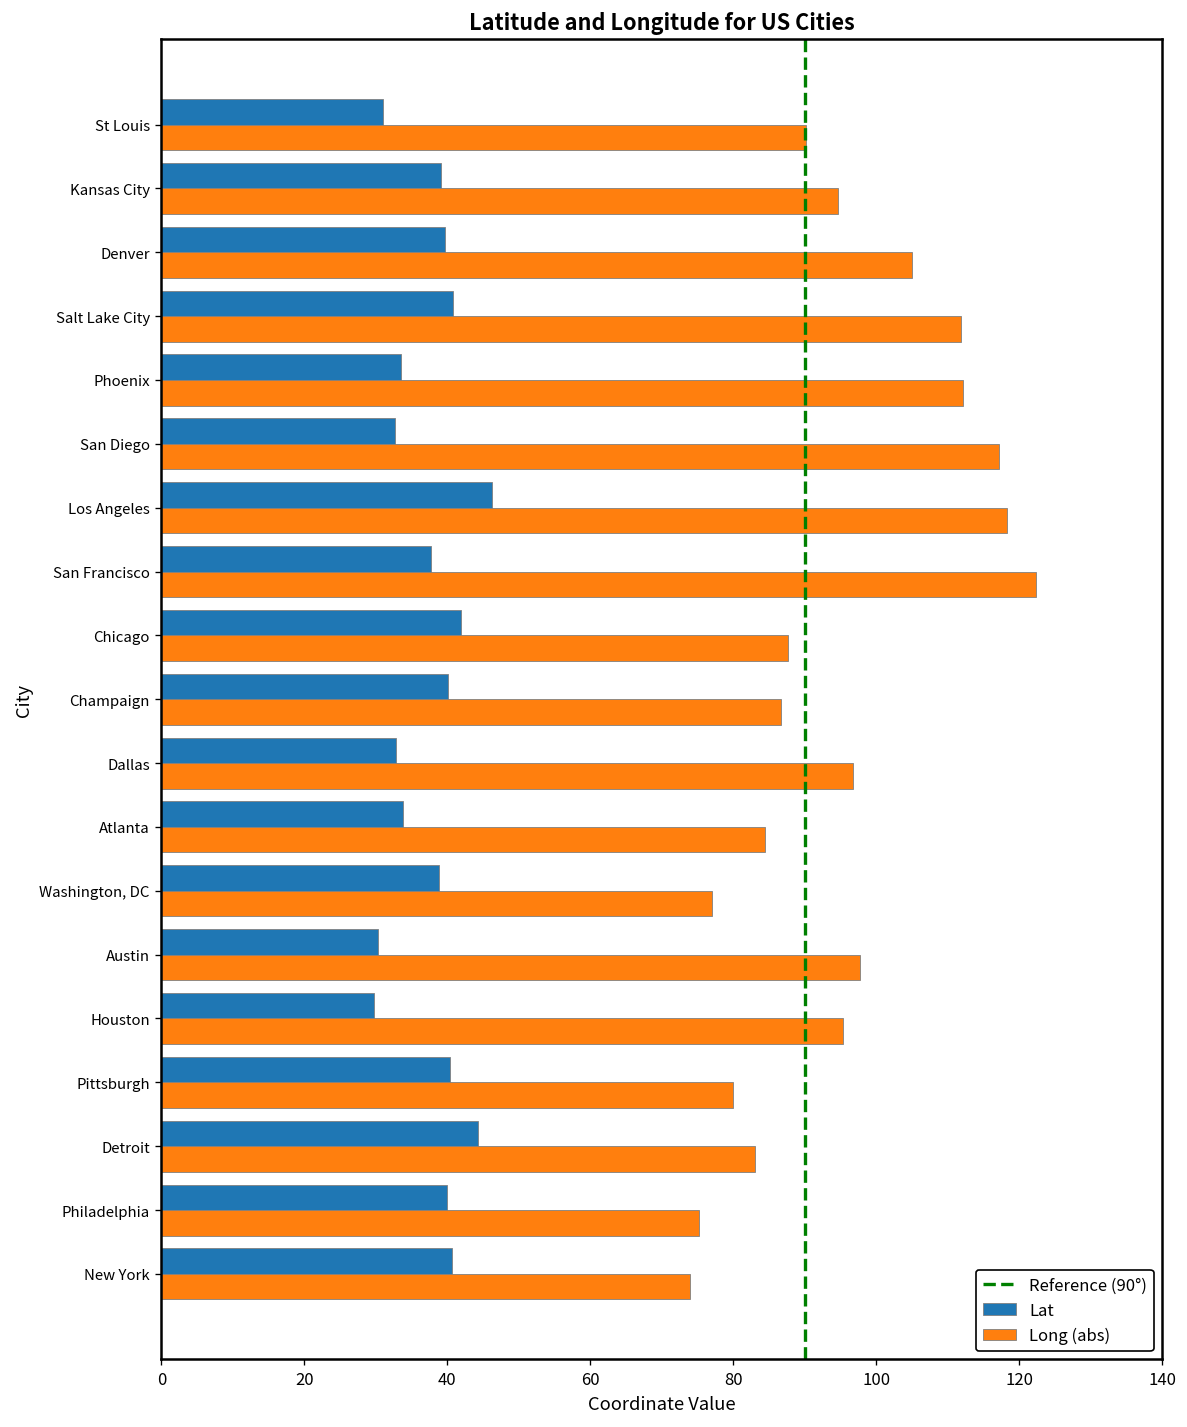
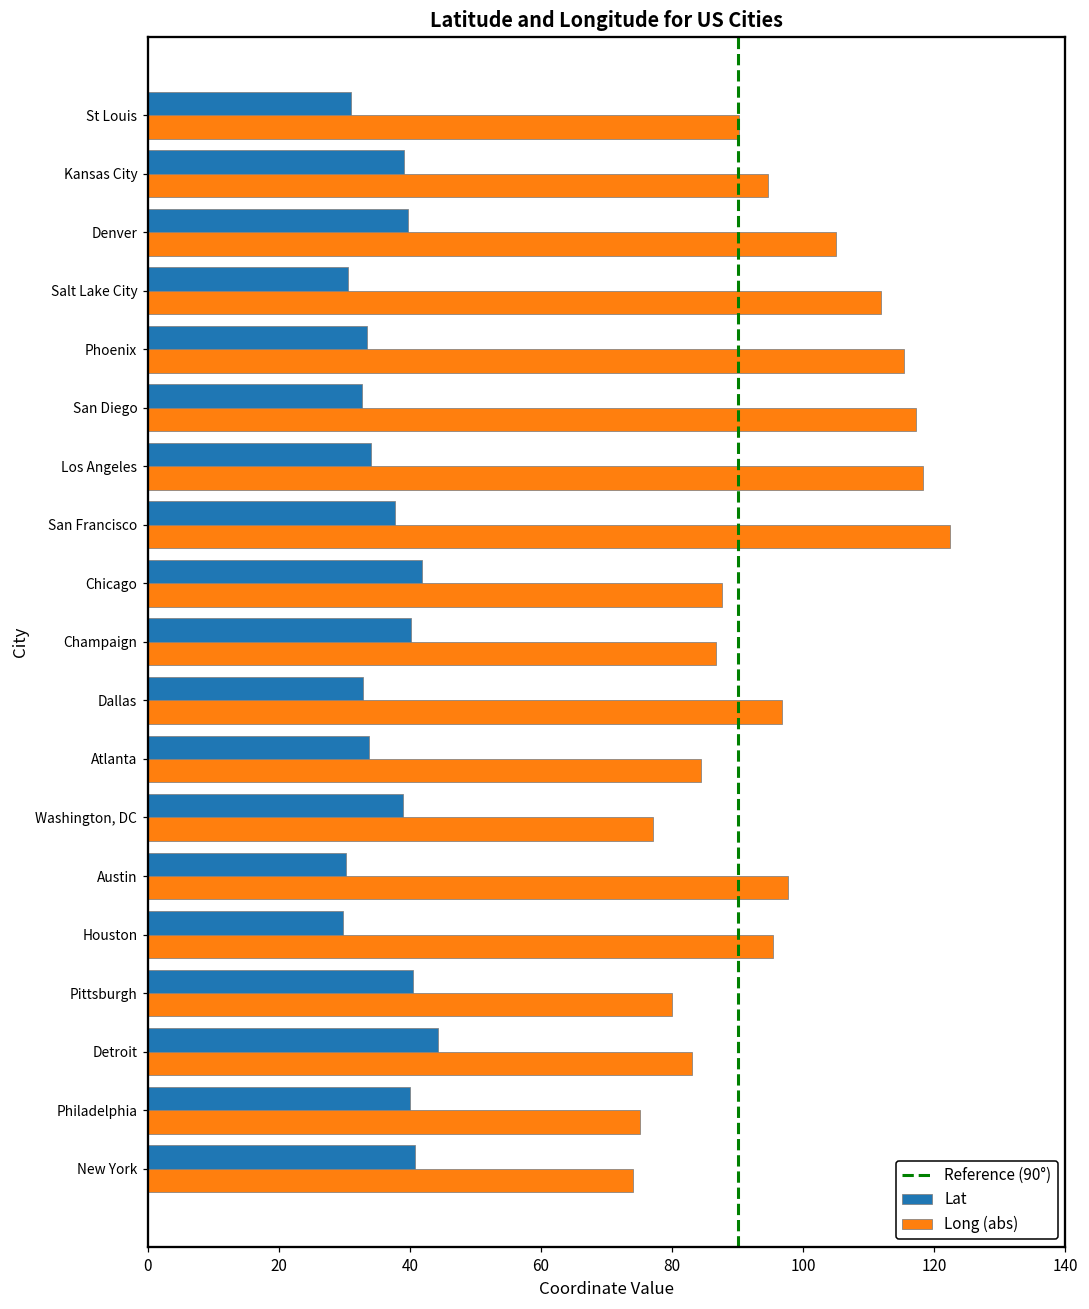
Lat, Salt Lake City: 41 -> 31
Long (abs), Phoenix: 112 -> 115
Lat, Los Angeles: 46 -> 34
